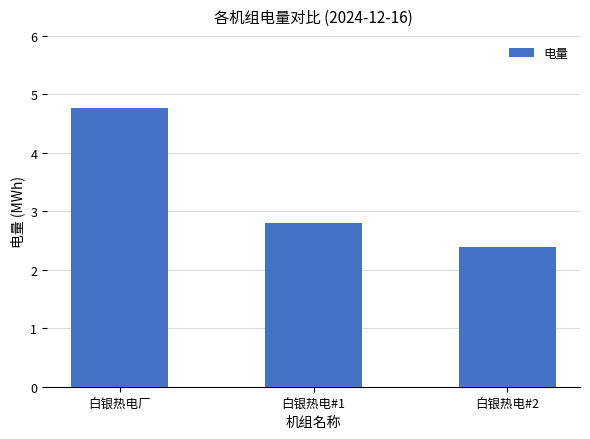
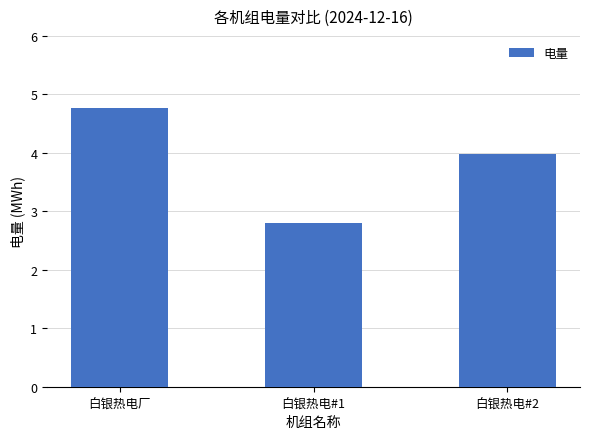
白银热电#2: 2.4 -> 4.0
